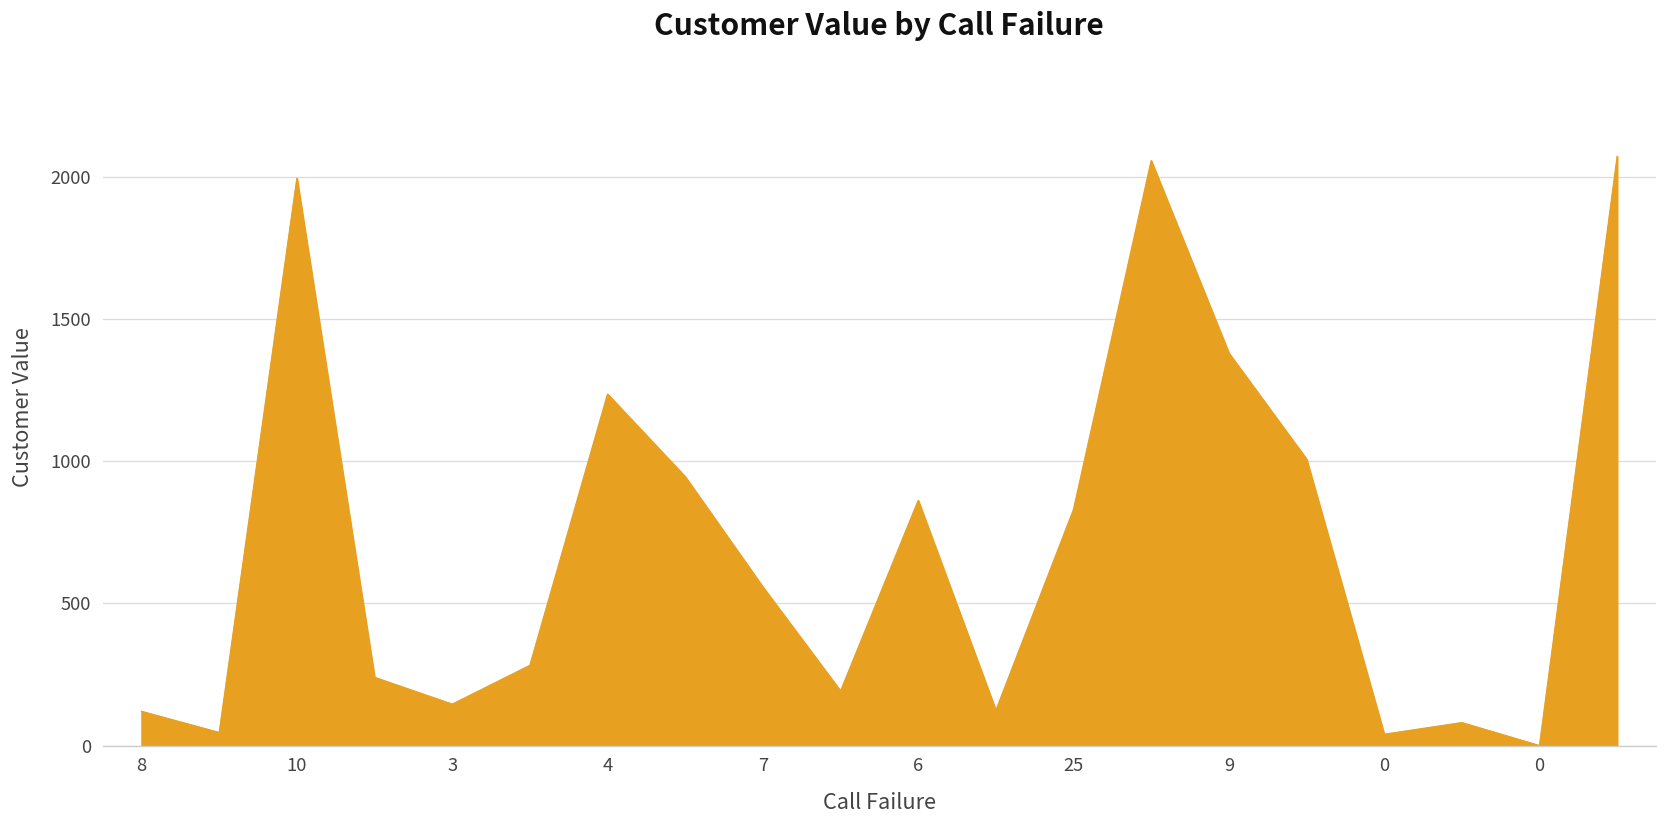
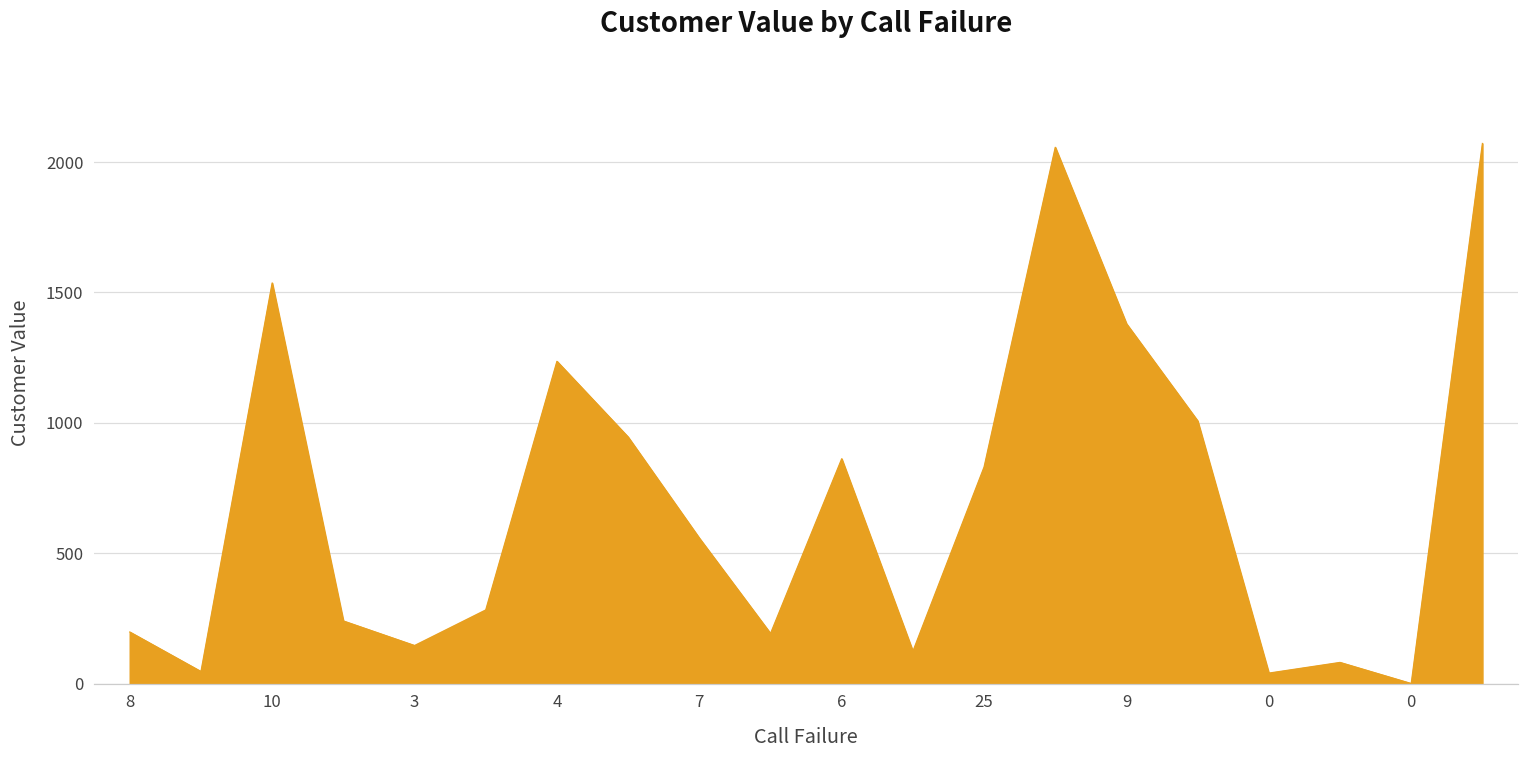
8: 120 -> 200
10: 1990 -> 1540
